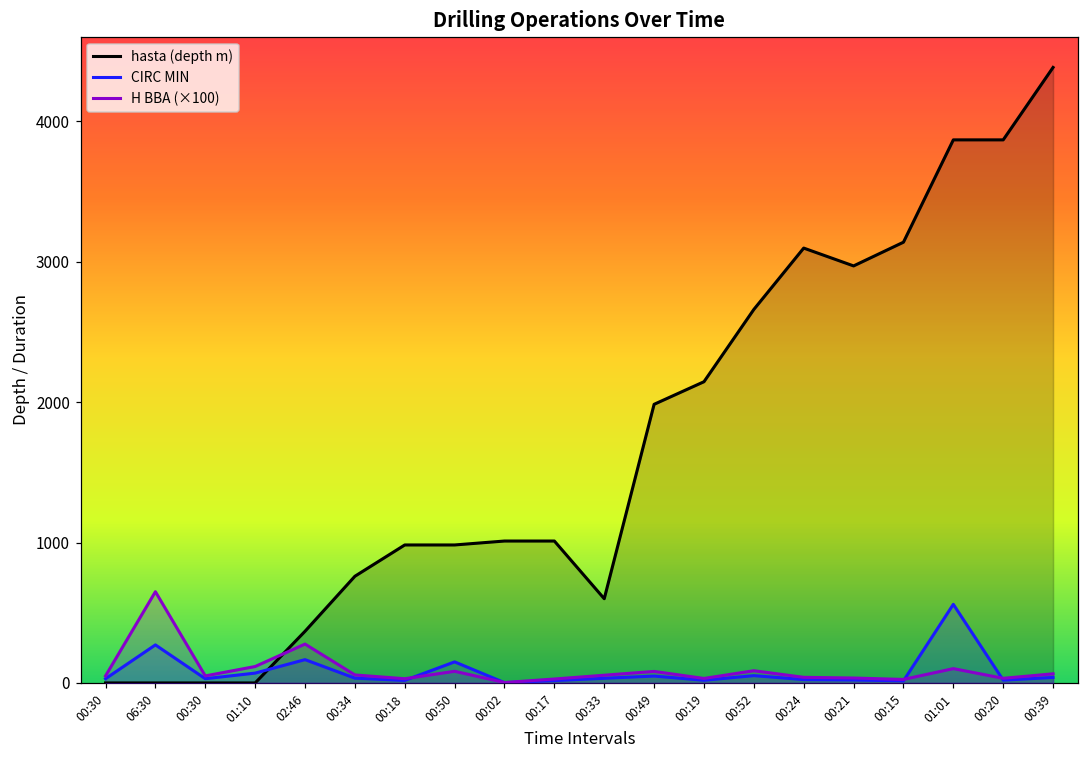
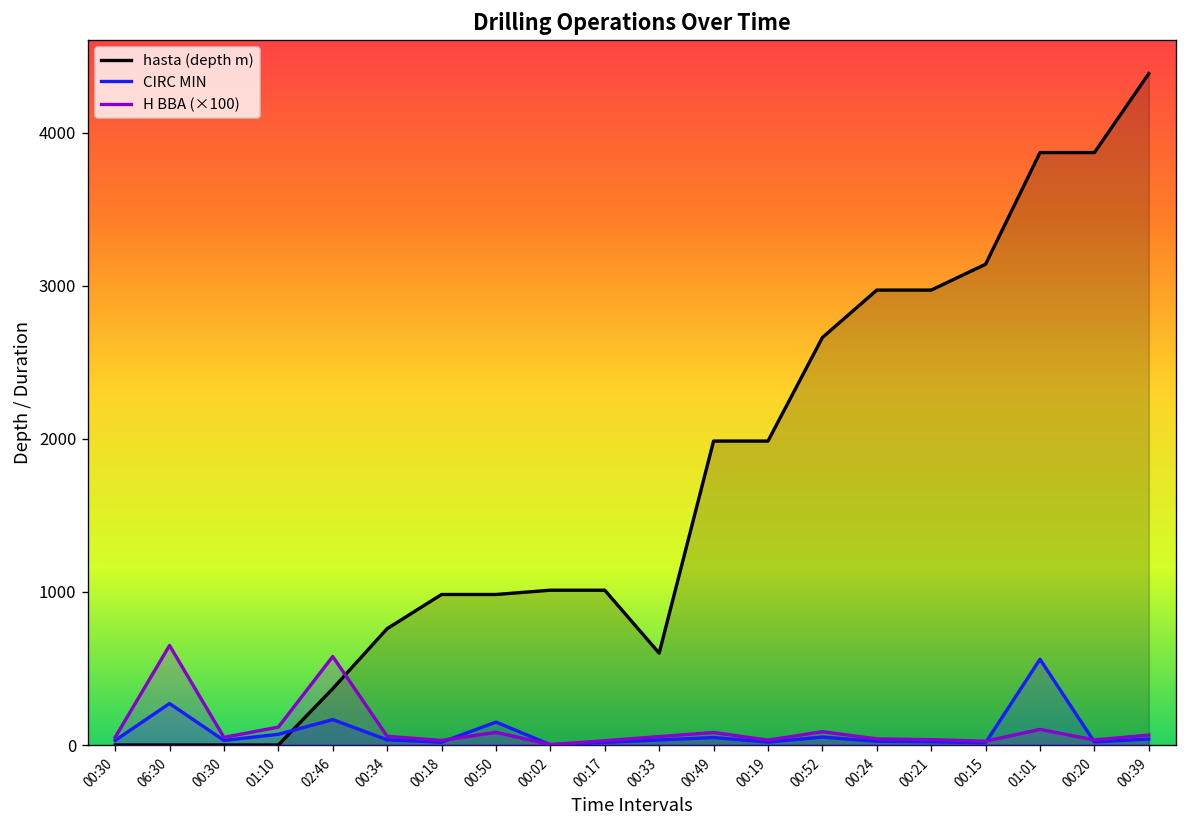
H BBA (×100), 02:46: 280 -> 580
hasta (depth m), 00:19: 2150 -> 1990
hasta (depth m), 00:24: 3100 -> 2970
